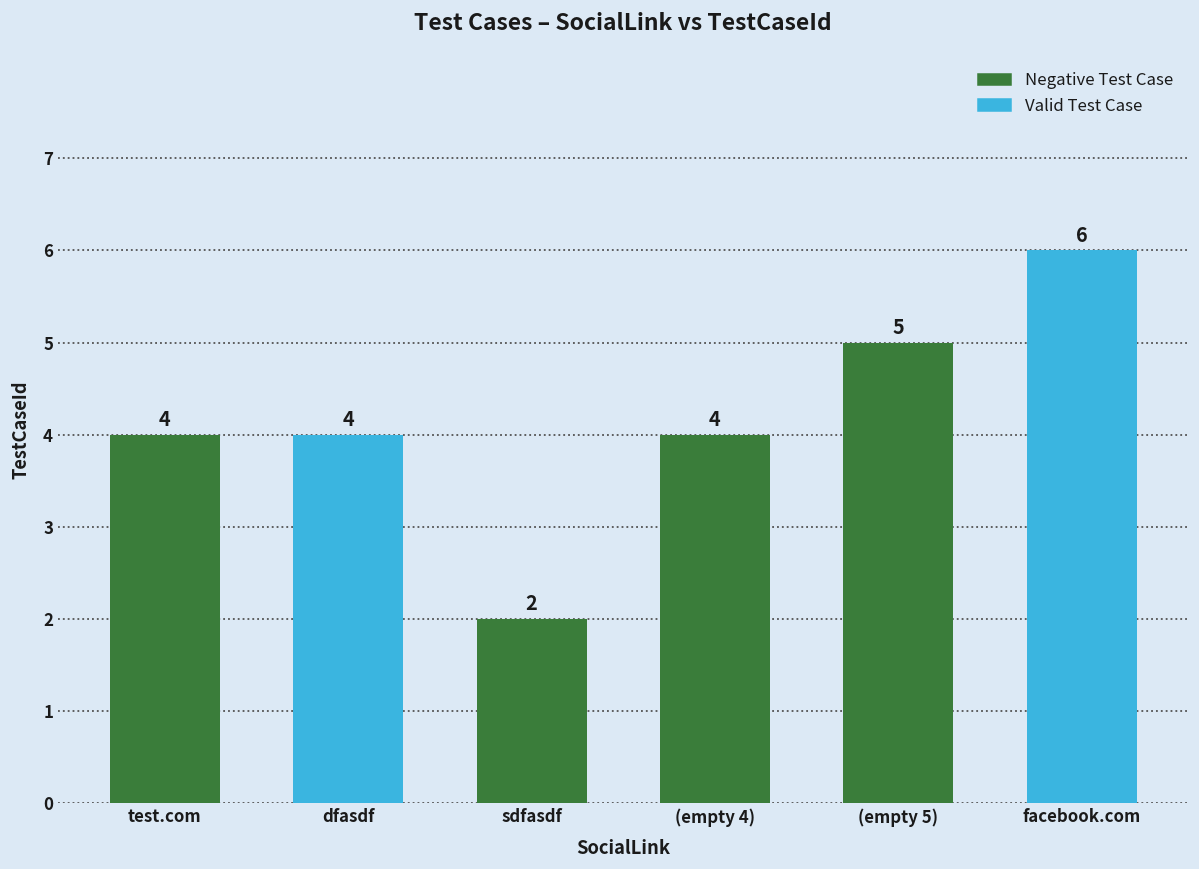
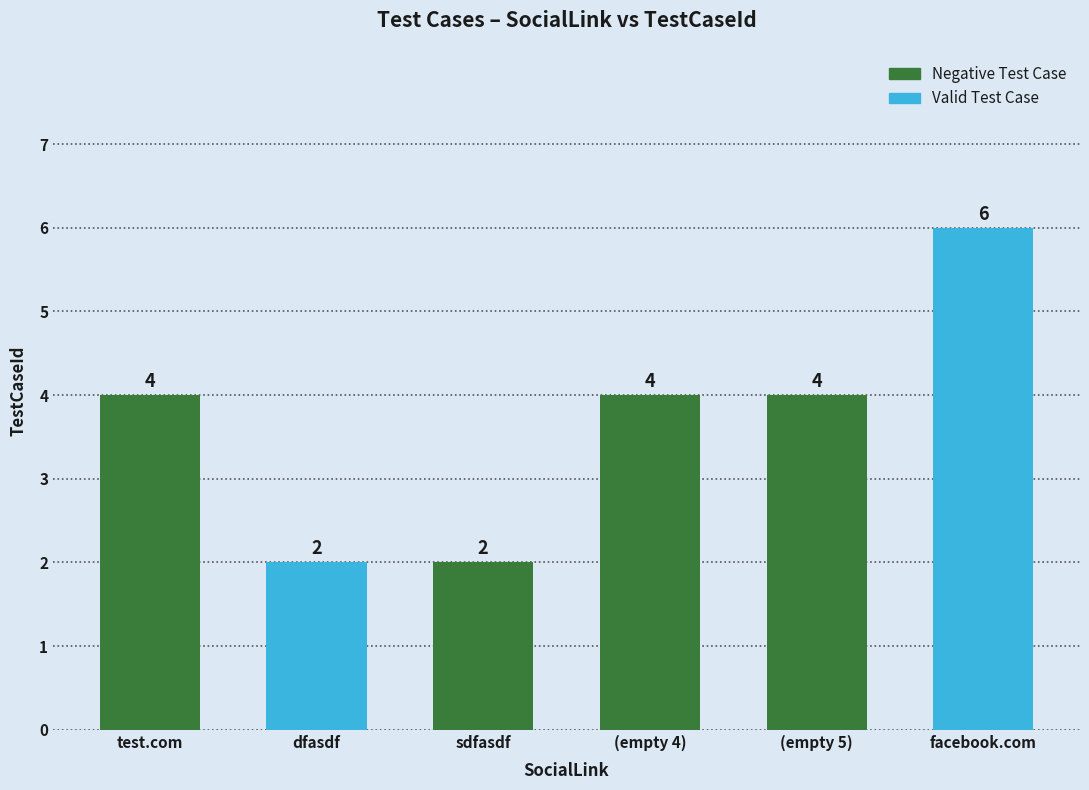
dfasdf: 4 -> 2
(empty 5): 5 -> 4
